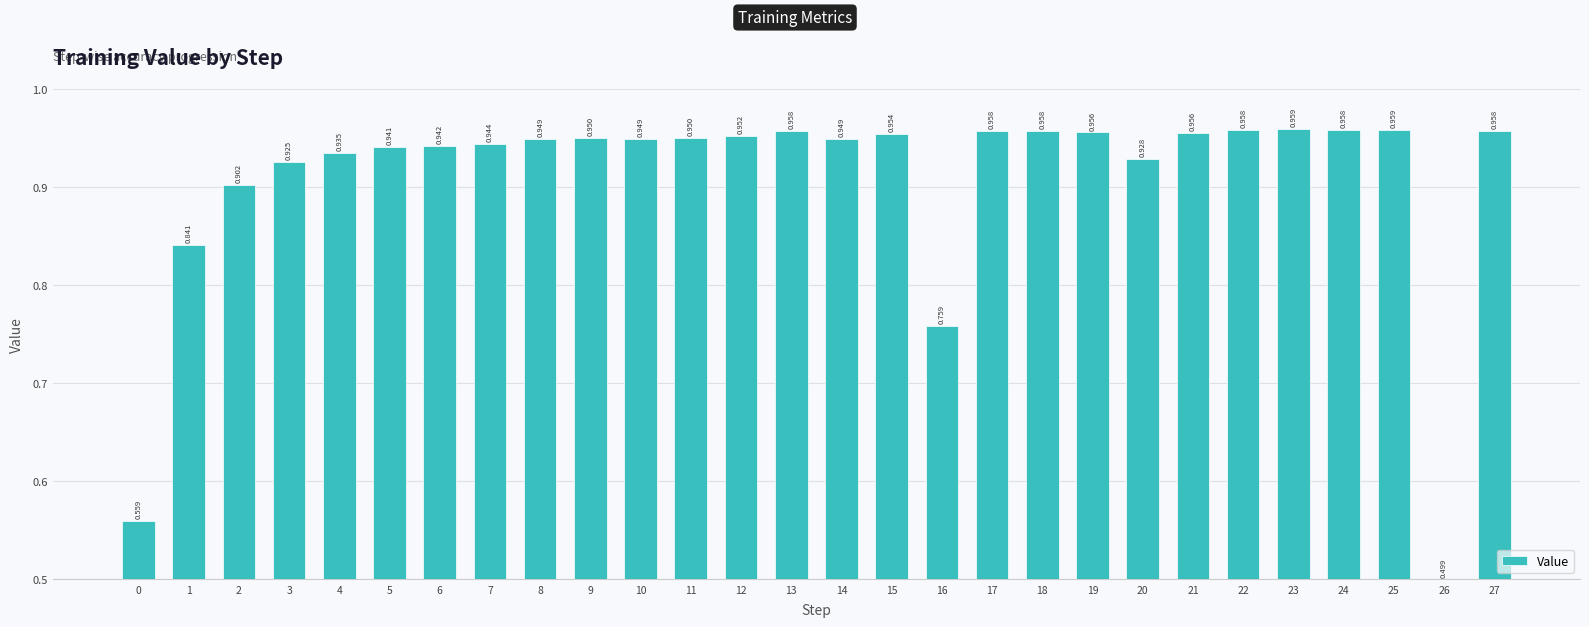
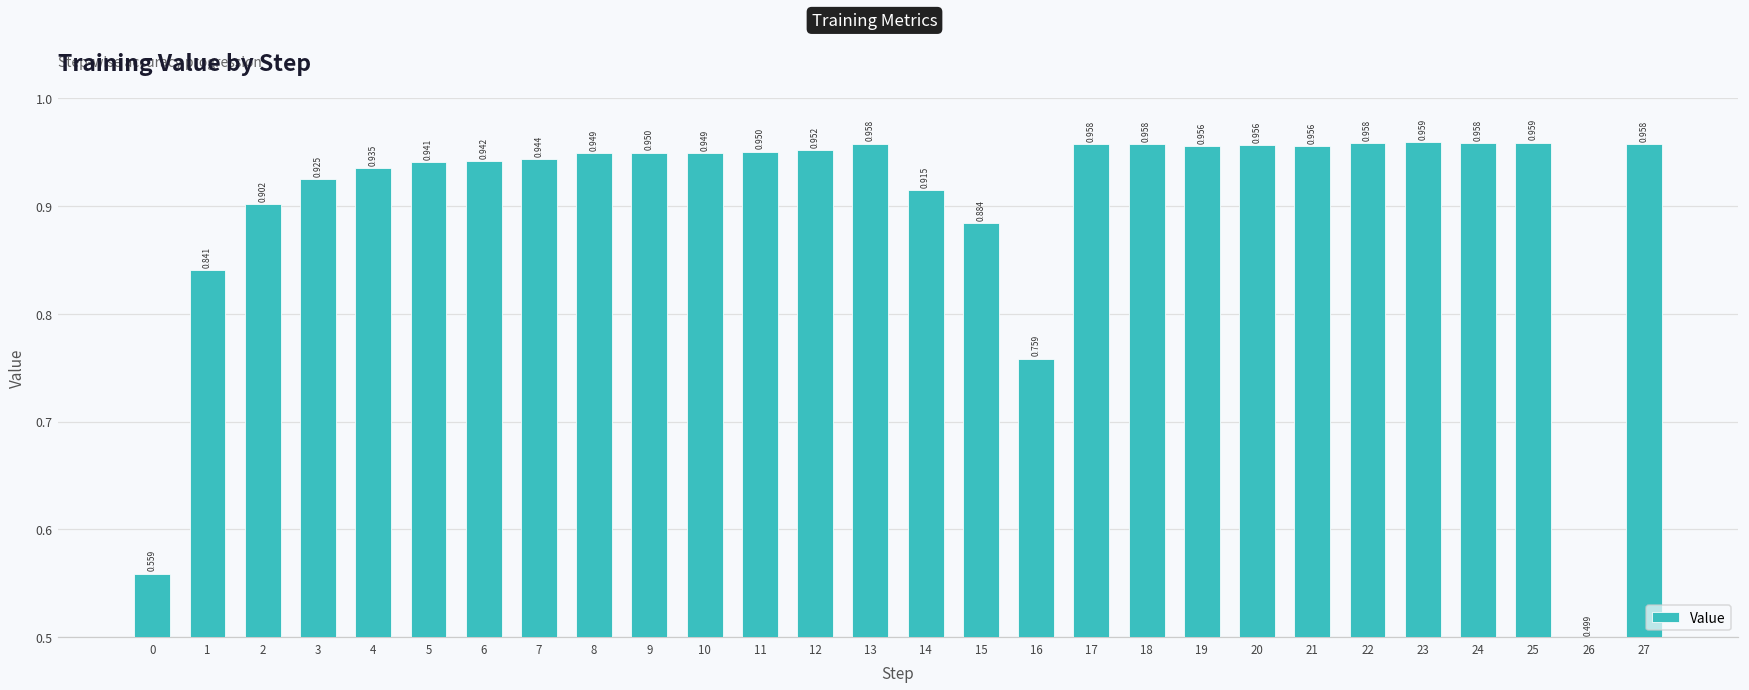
14: 0.949 -> 0.915
15: 0.954 -> 0.884
20: 0.928 -> 0.956
